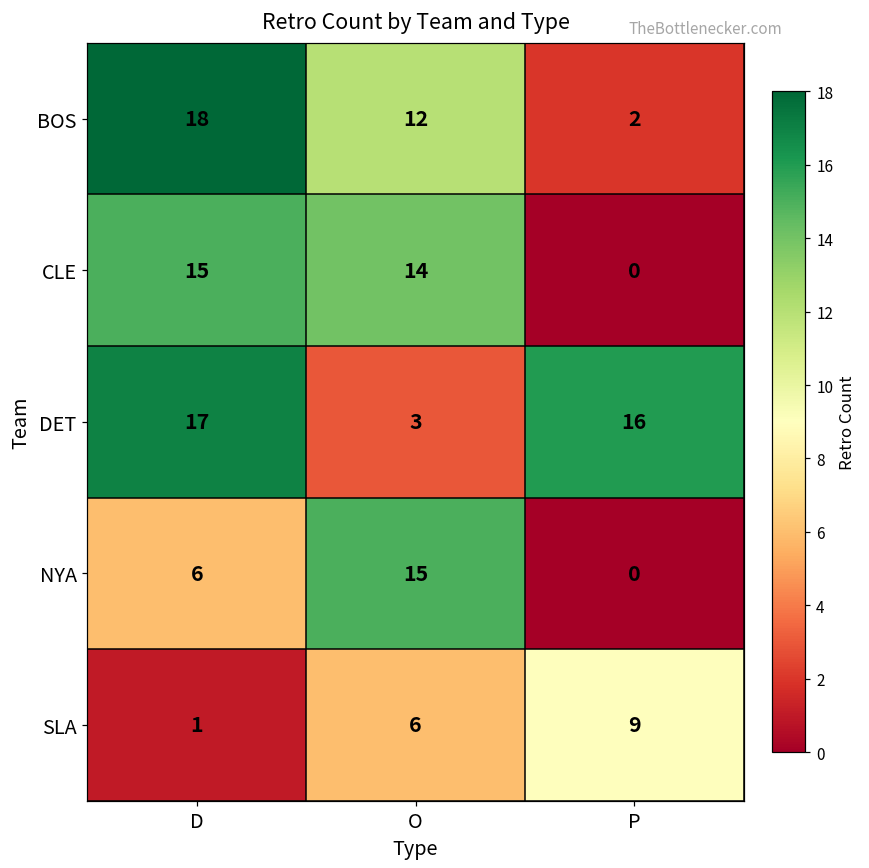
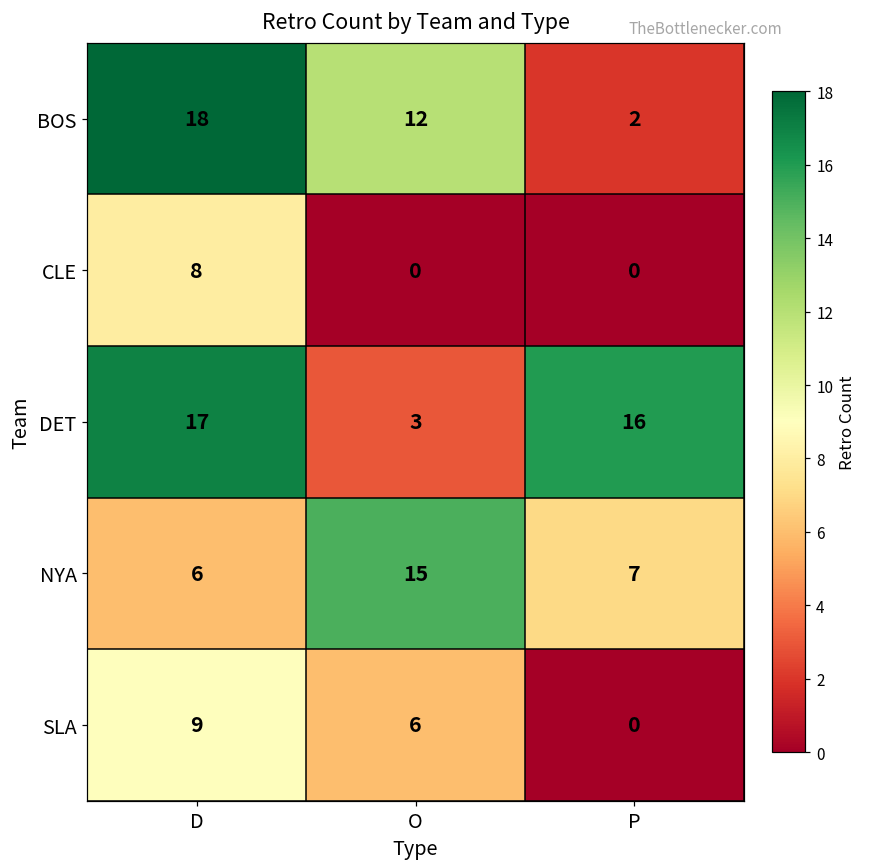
CLE, D: 15 -> 8
CLE, O: 14 -> 0
NYA, P: 0 -> 7
SLA, D: 1 -> 9
SLA, P: 9 -> 0
